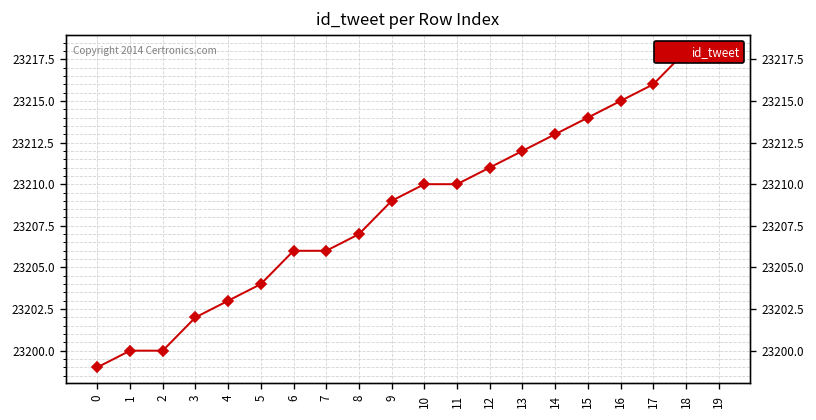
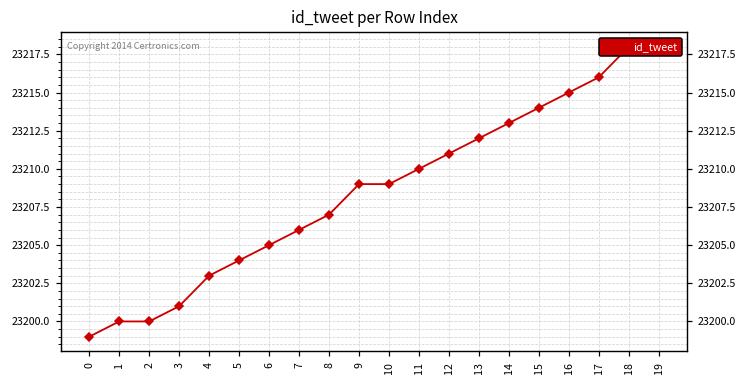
3: 23202 -> 23201
6: 23206 -> 23205
10: 23210 -> 23209
